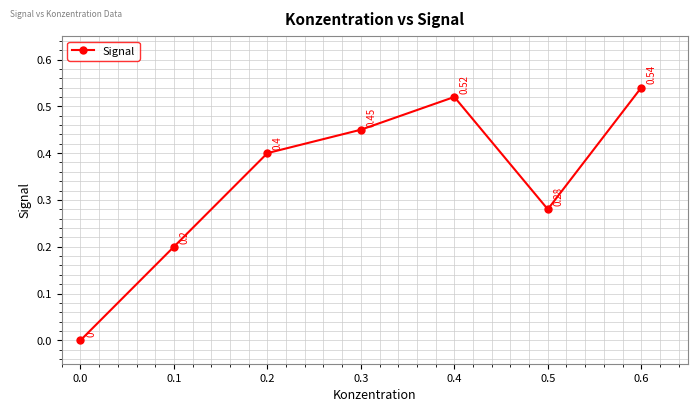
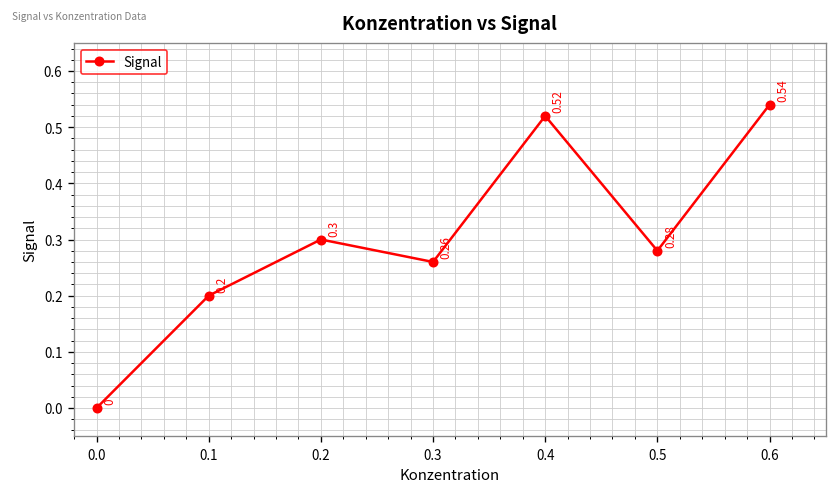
0.2: 0.4 -> 0.3
0.3: 0.45 -> 0.26
